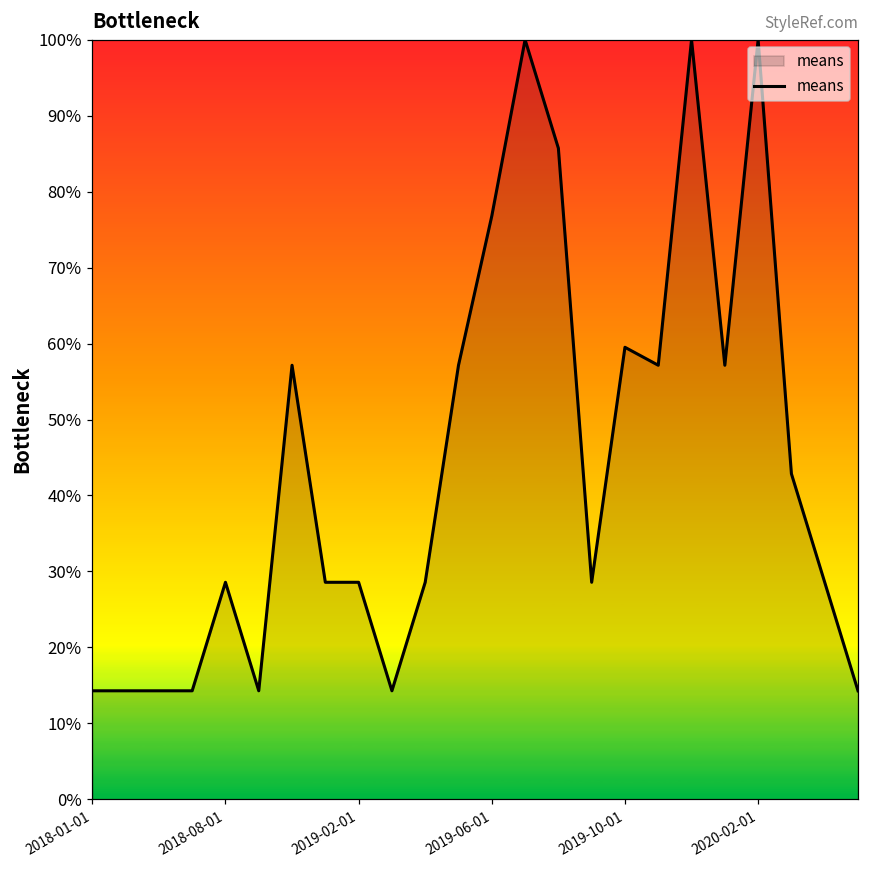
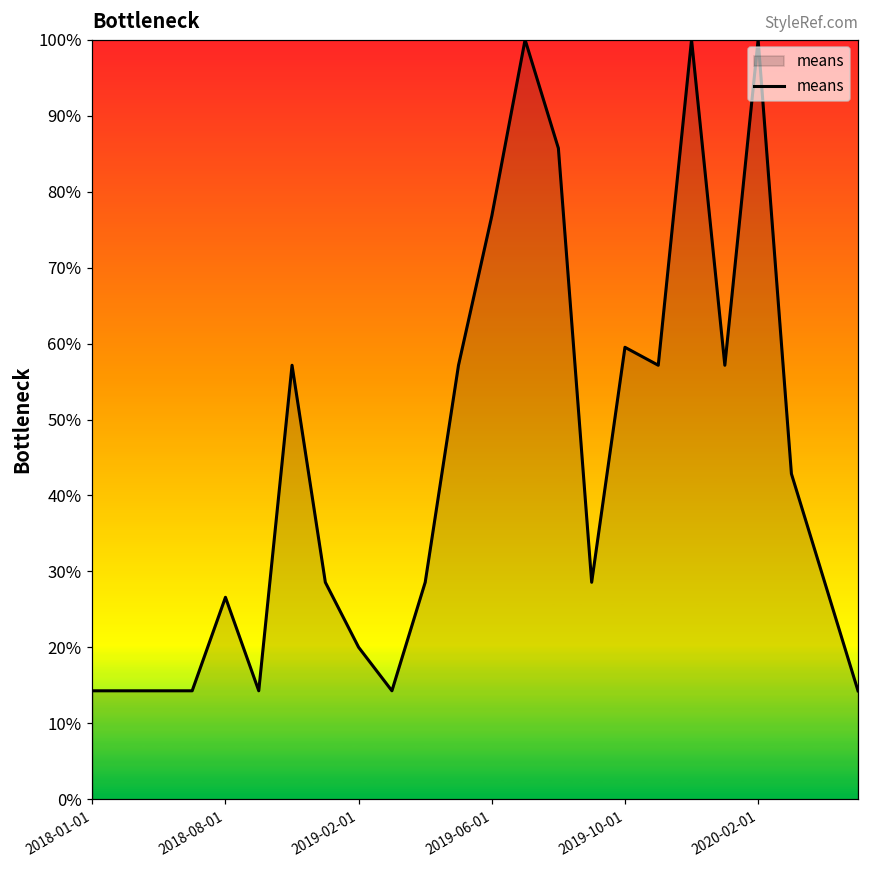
2018-08-01: 29% -> 27%
2019-02-01: 29% -> 20%
